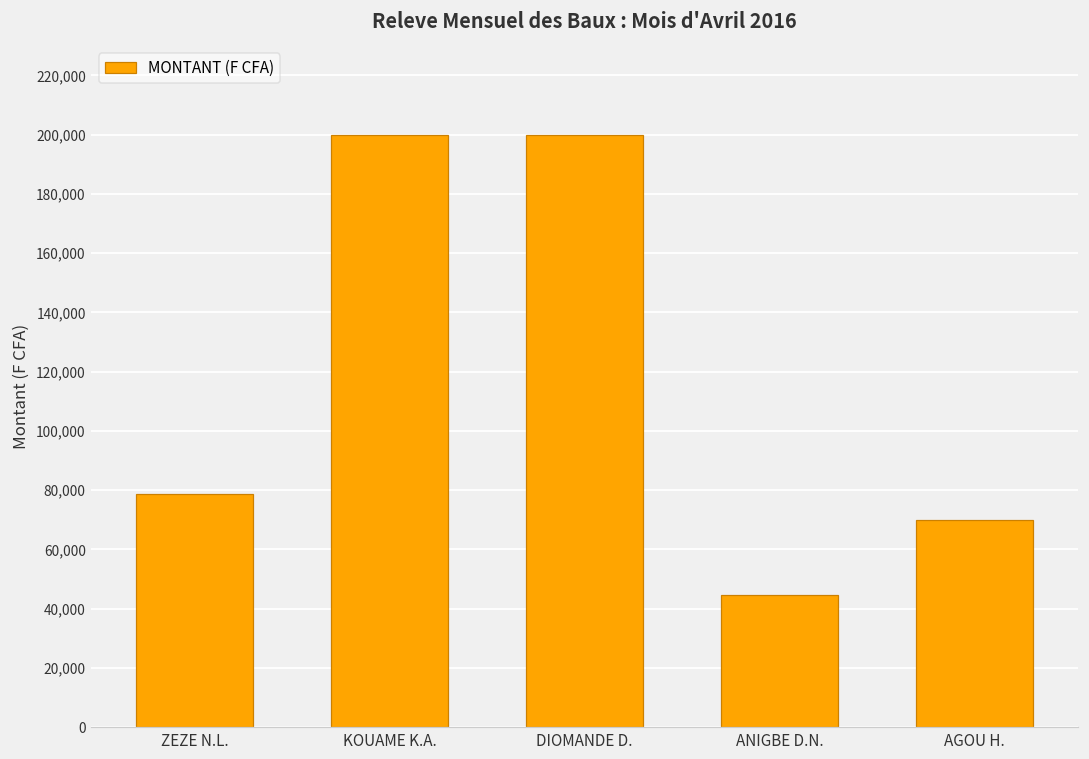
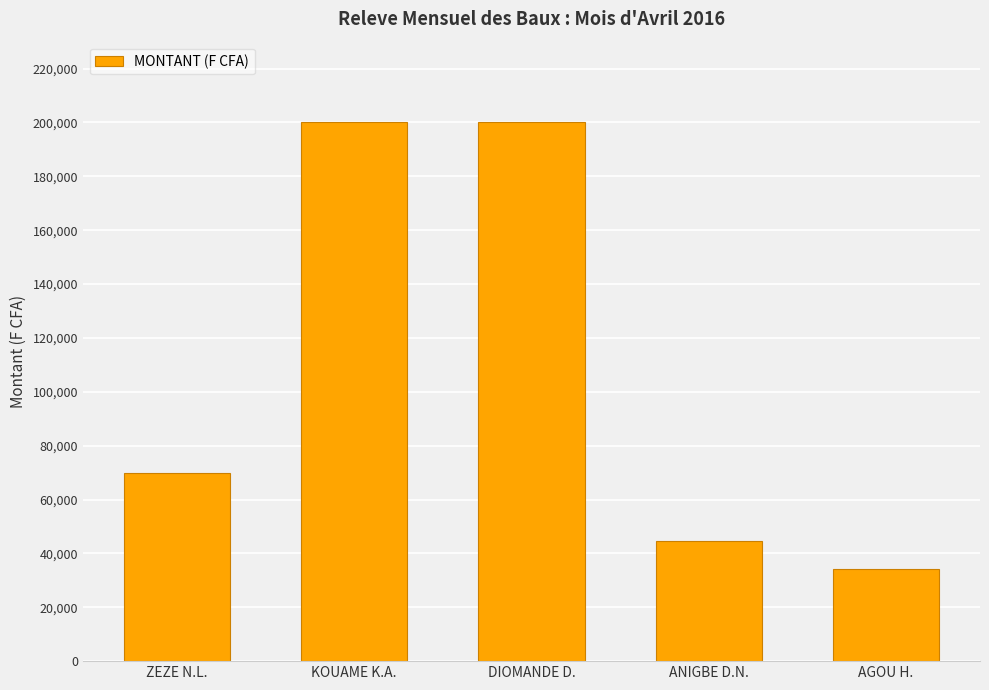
ZEZE N.L.: 79,000 -> 70,000
AGOU H.: 70,000 -> 34,000
